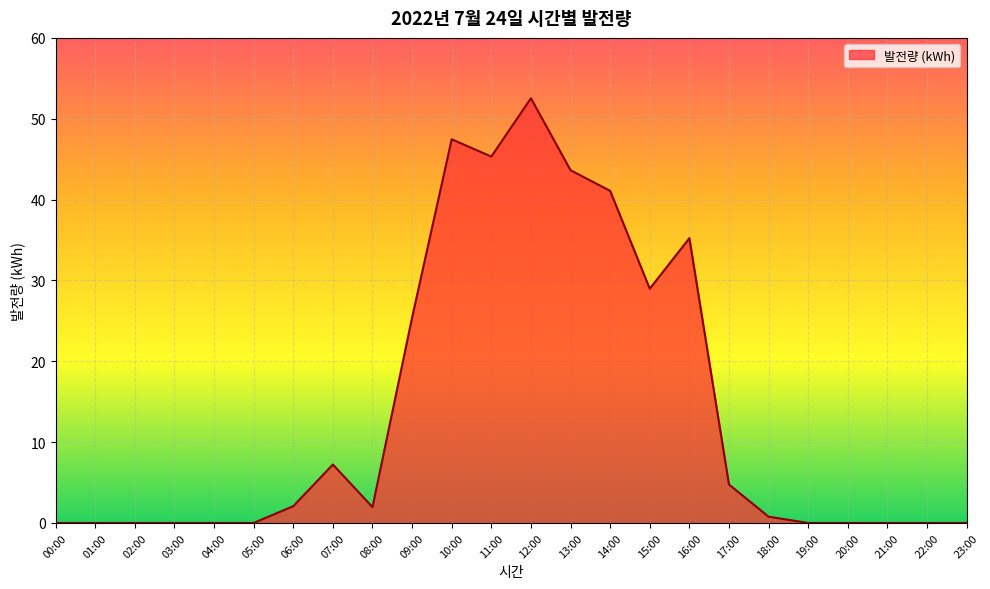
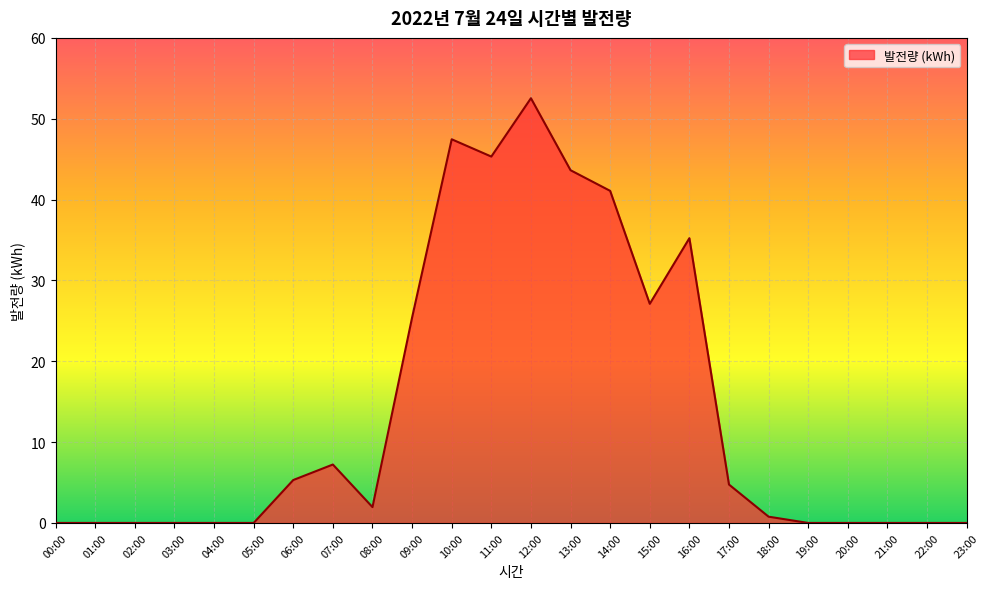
06:00: 2 -> 5
15:00: 29 -> 27
